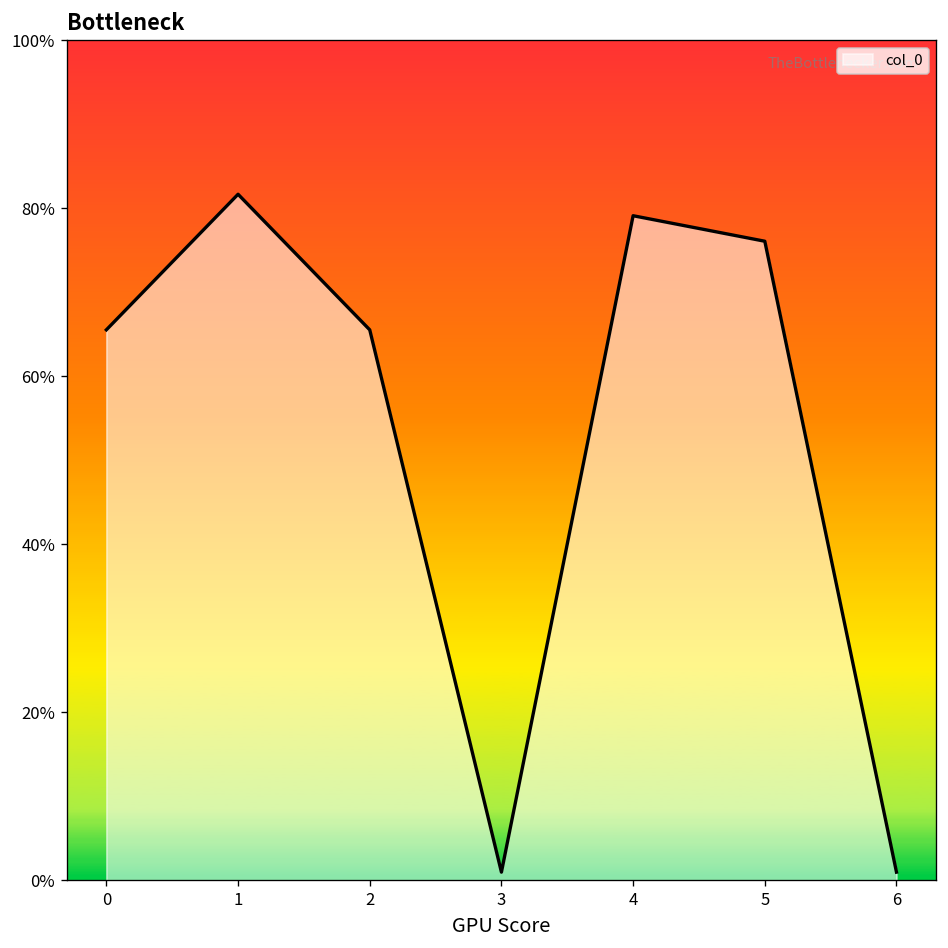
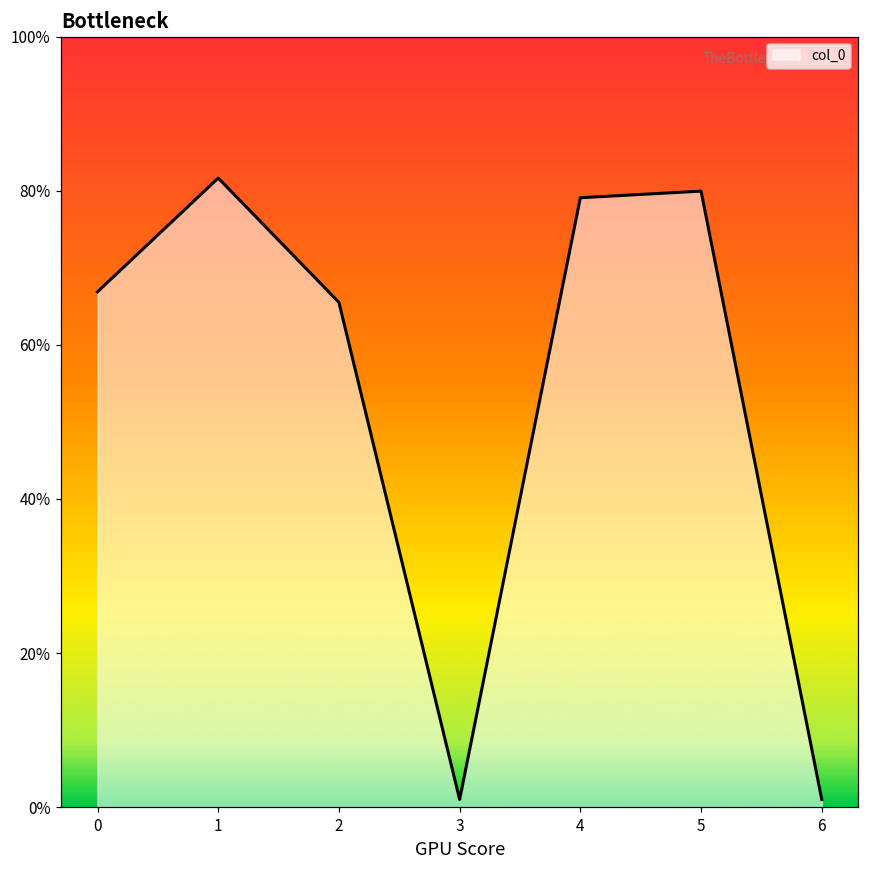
0: 66% -> 67%
5: 76% -> 80%
